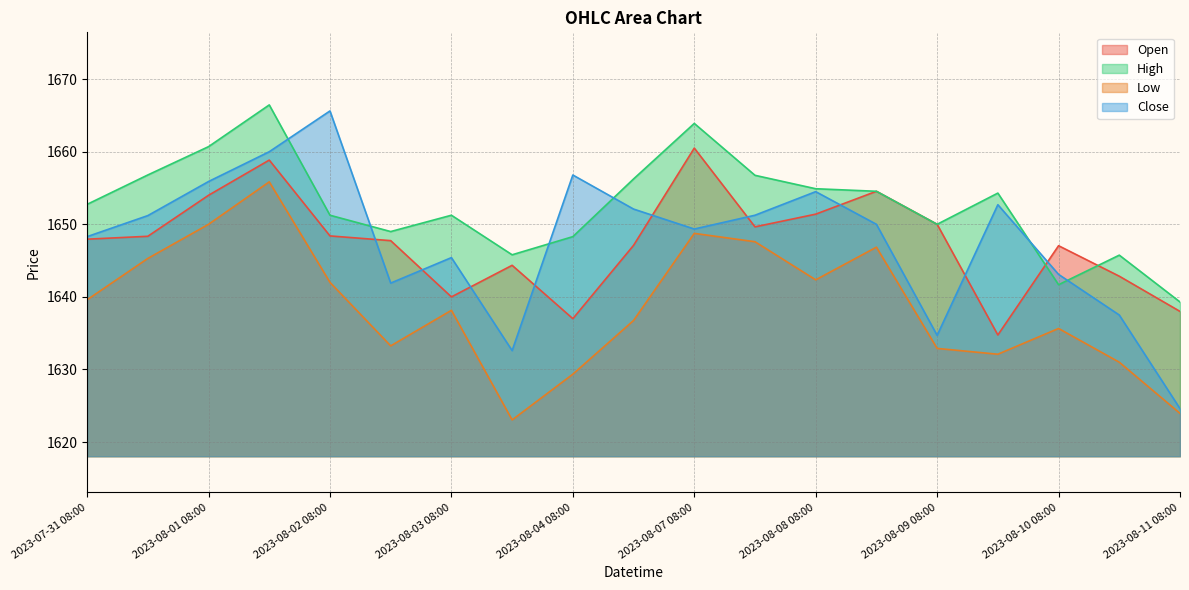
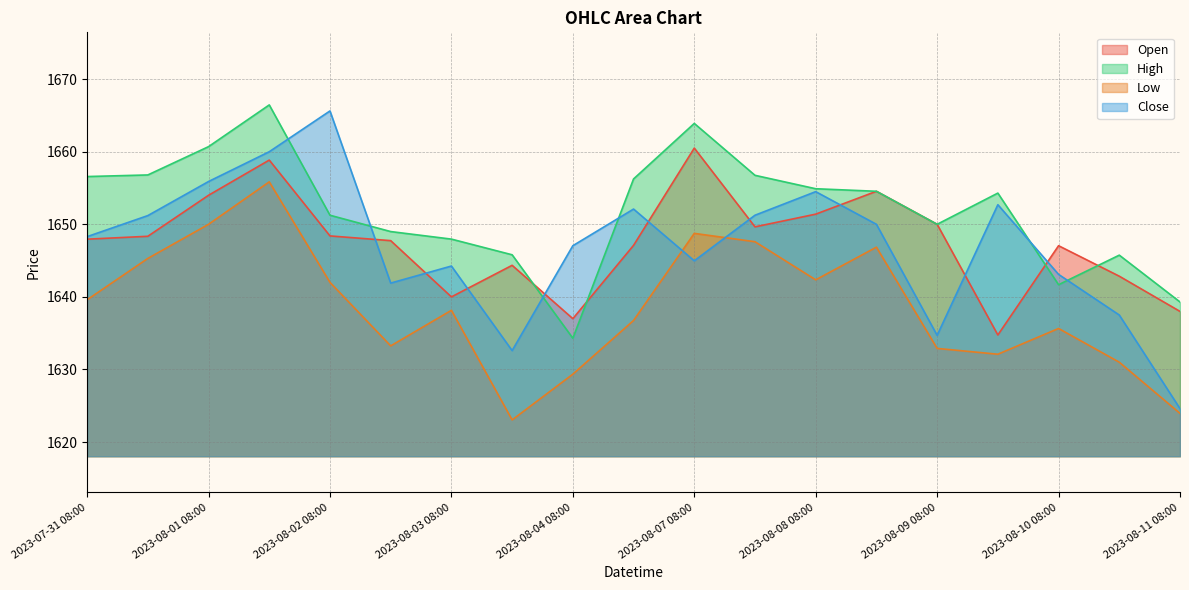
High, 2023-07-31 08:00: 1653 -> 1657
High, 2023-08-03 08:00: 1651 -> 1648
Close, 2023-08-03 08:00: 1645 -> 1644
High, 2023-08-04 08:00: 1648 -> 1634
Close, 2023-08-04 08:00: 1657 -> 1647
Close, 2023-08-07 08:00: 1649 -> 1645
